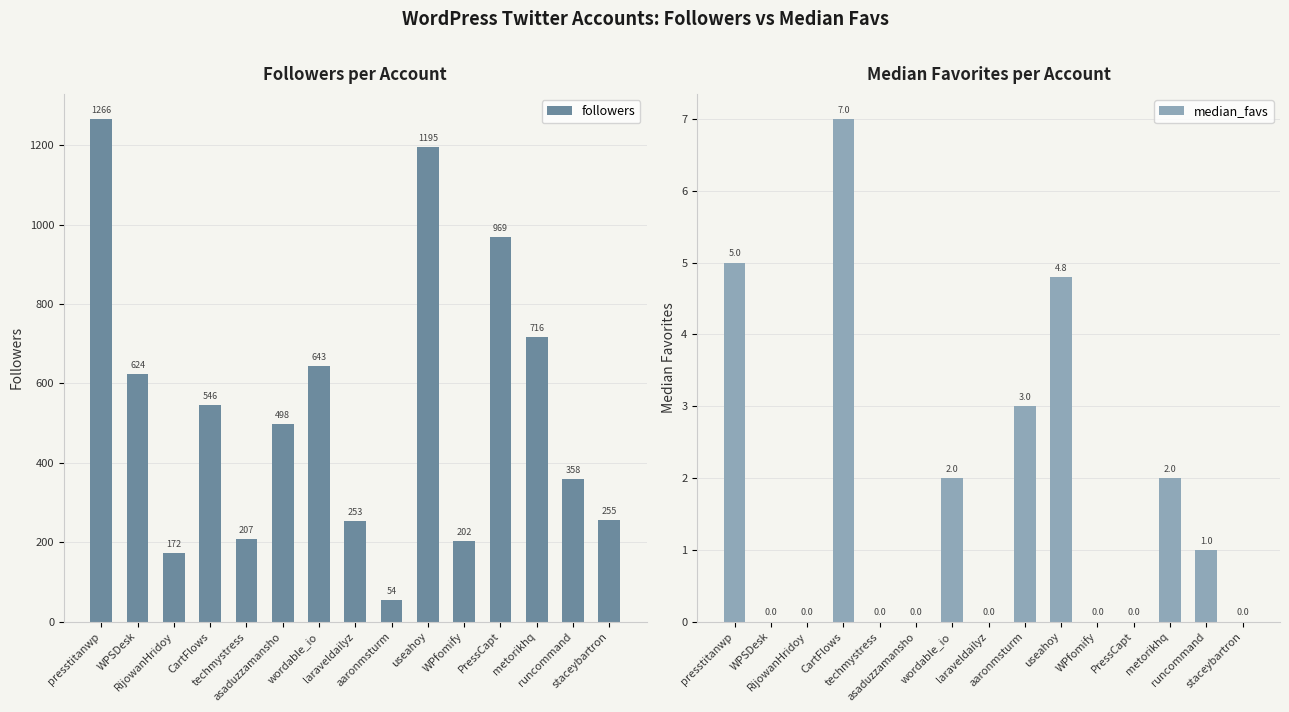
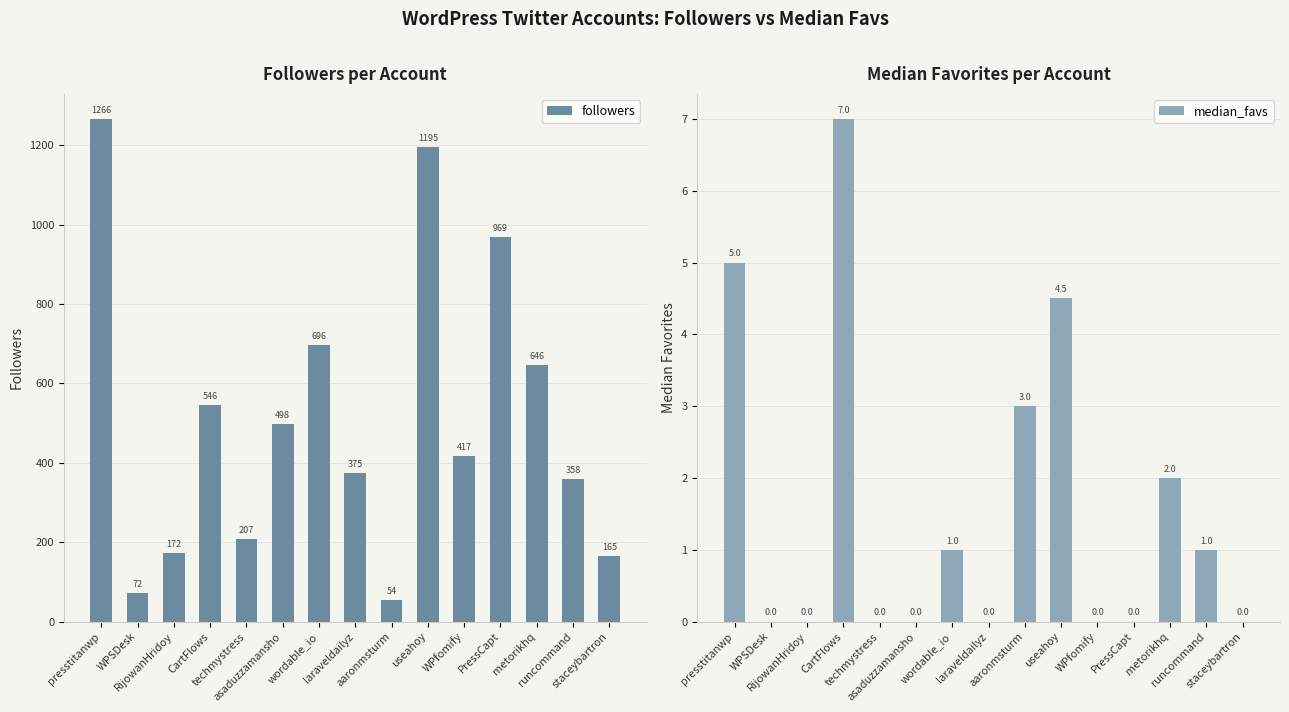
Followers per Account, WPSDesk: 624 -> 72
Followers per Account, wordable_io: 643 -> 696
Followers per Account, laraveldailyz: 253 -> 375
Followers per Account, WPfomify: 202 -> 417
Followers per Account, metorikhq: 716 -> 646
Followers per Account, staceybartron: 255 -> 165
Median Favorites per Account, wordable_io: 2.0 -> 1.0
Median Favorites per Account, useahoy: 4.8 -> 4.5
